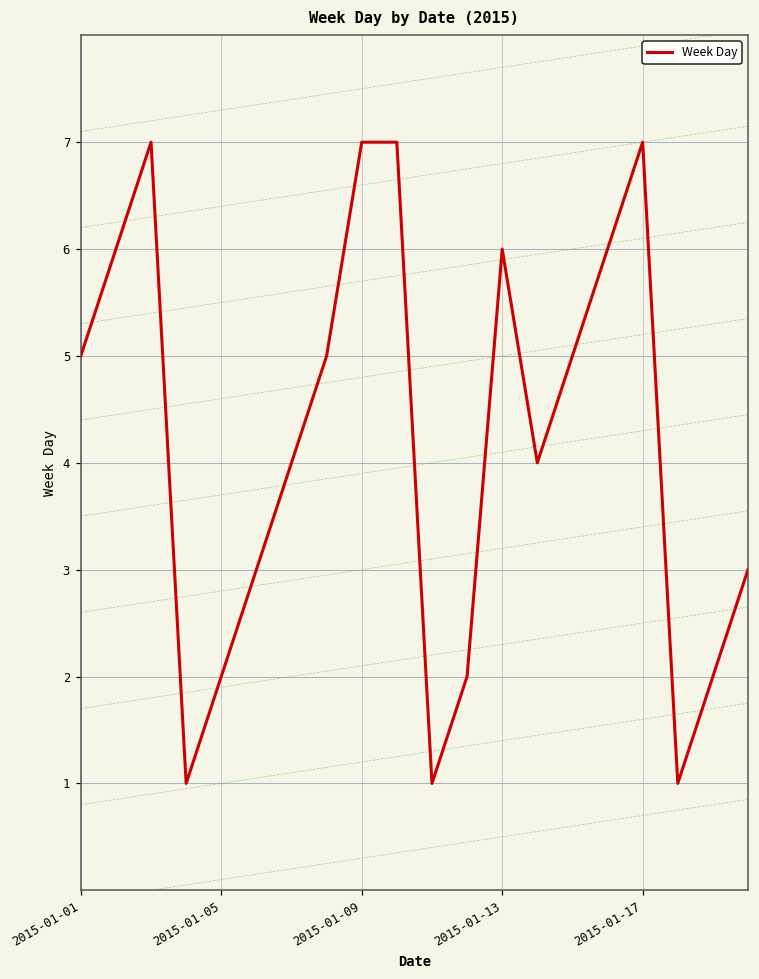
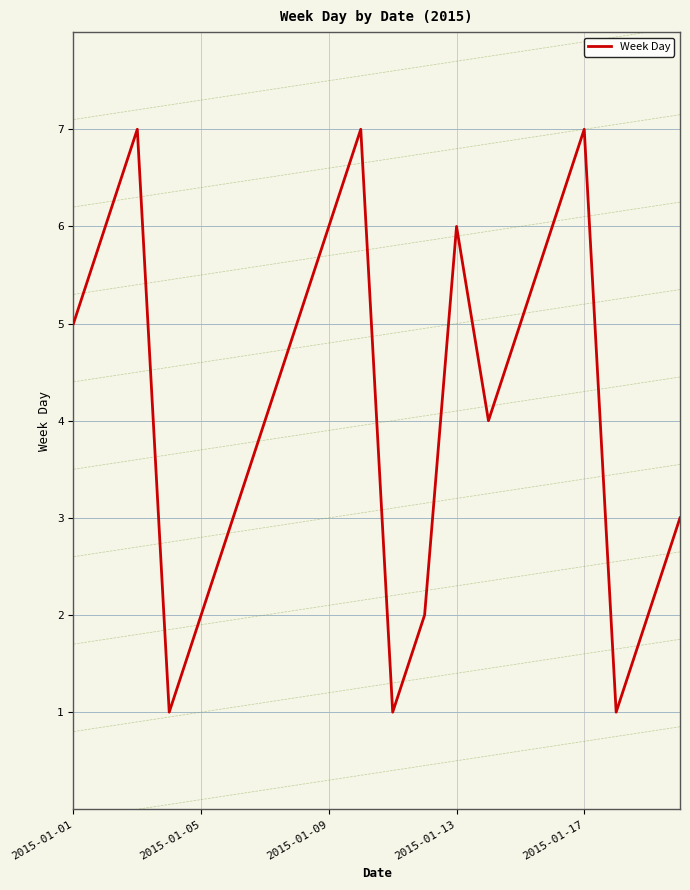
Week Day, 2015-01-09: 7 -> 6
